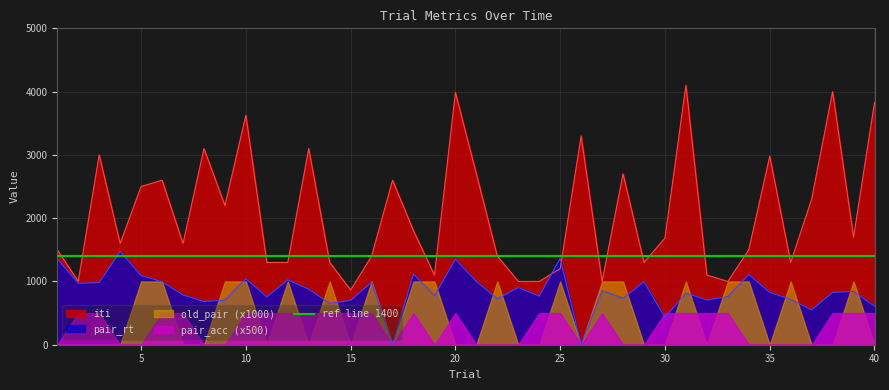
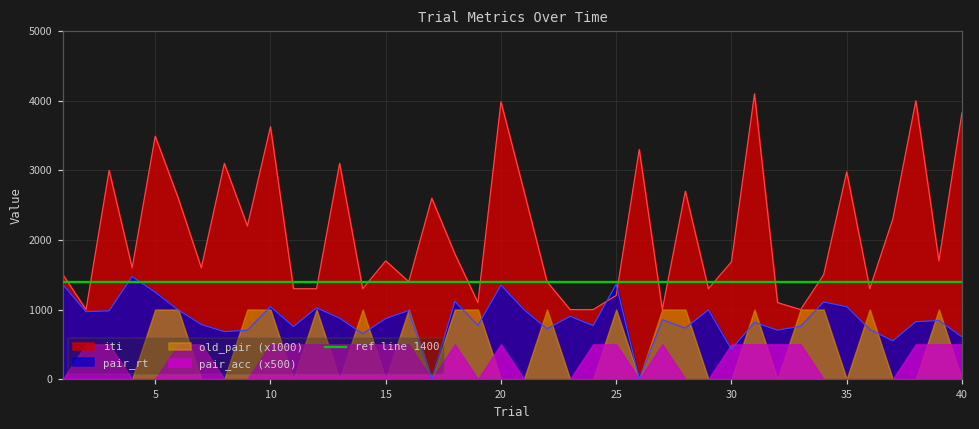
iti, 5: 2500 -> 3500
pair_rt, 5: 1100 -> 1300
iti, 15: 900 -> 1700
pair_rt, 15: 700 -> 900
pair_rt, 35: 800 -> 1000
